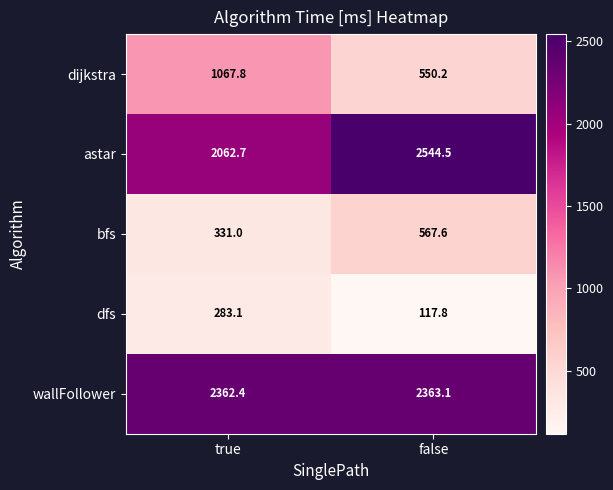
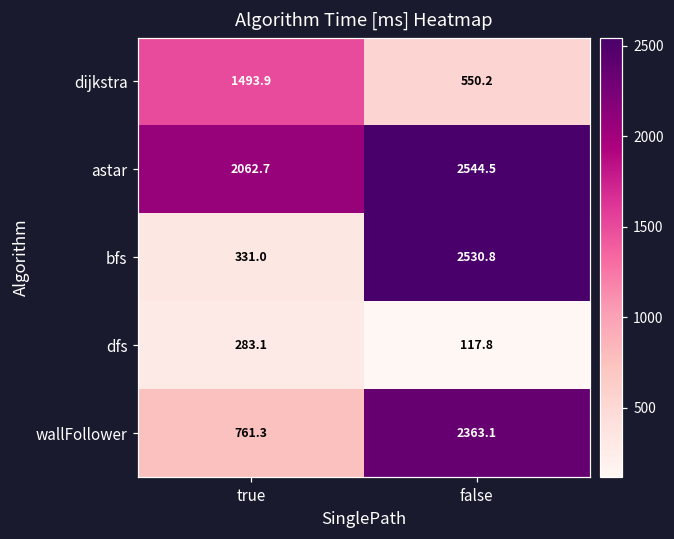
dijkstra, true: 1067.8 -> 1493.9
bfs, false: 567.6 -> 2530.8
wallFollower, true: 2362.4 -> 761.3
